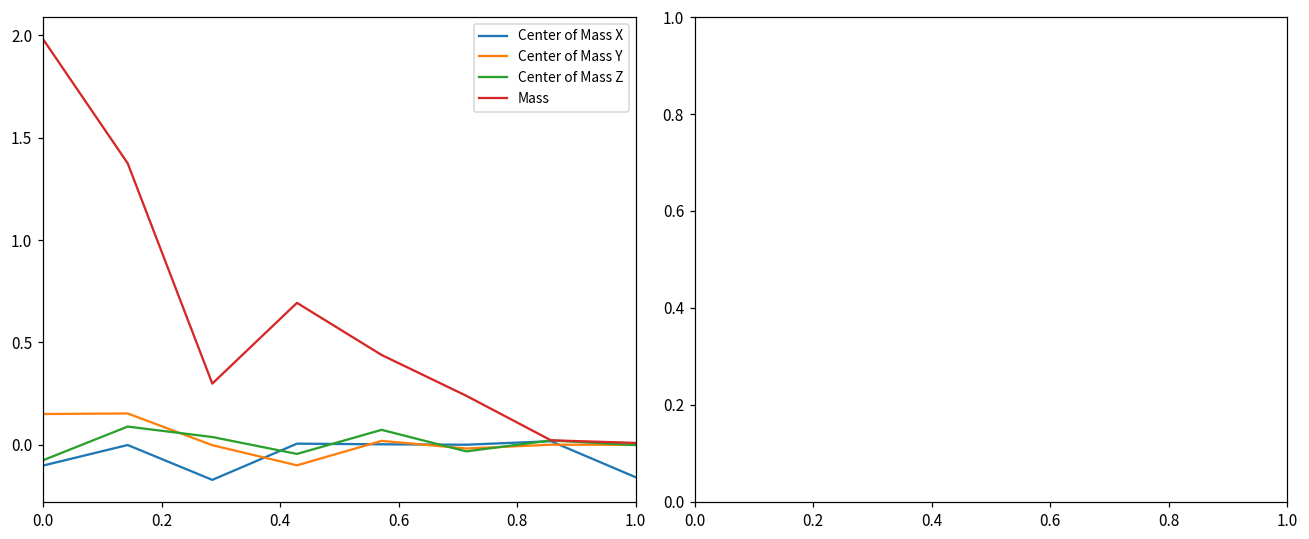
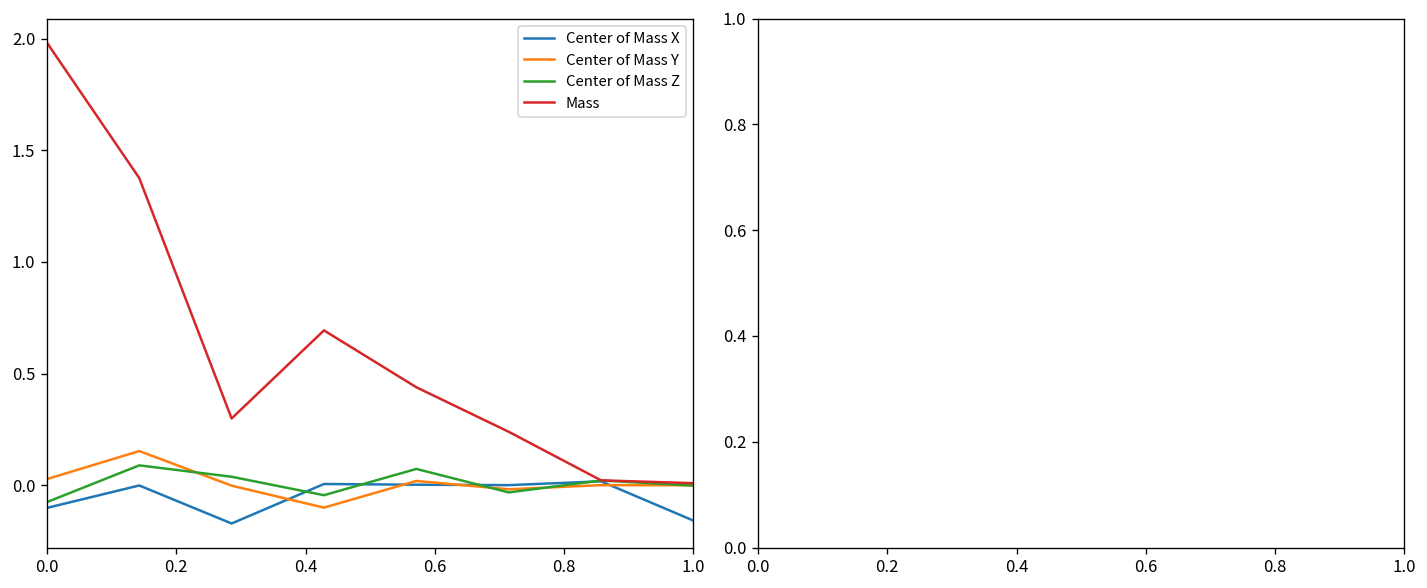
Center of Mass Y, 0.0: 0.15 -> 0.03
